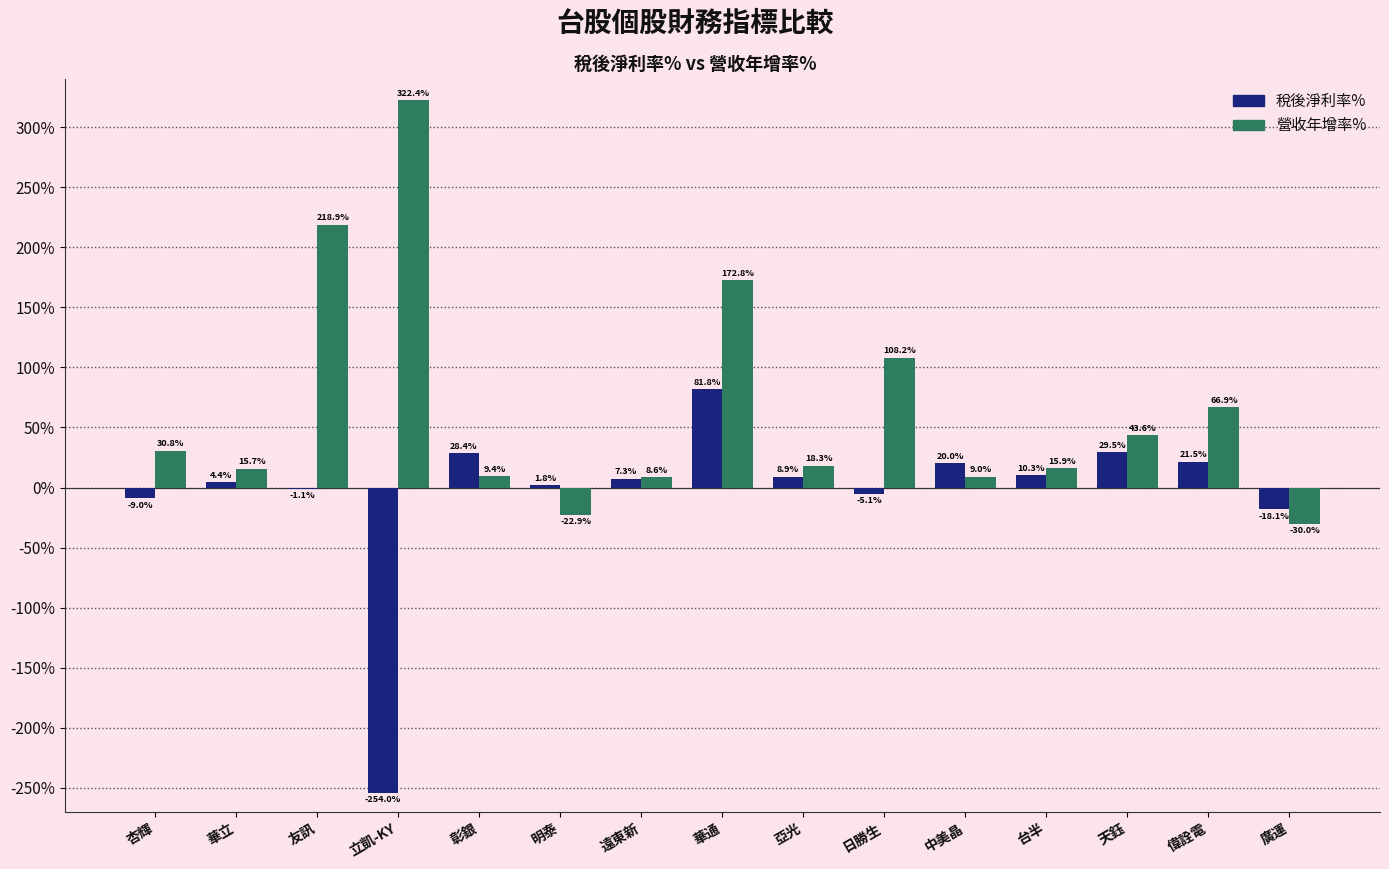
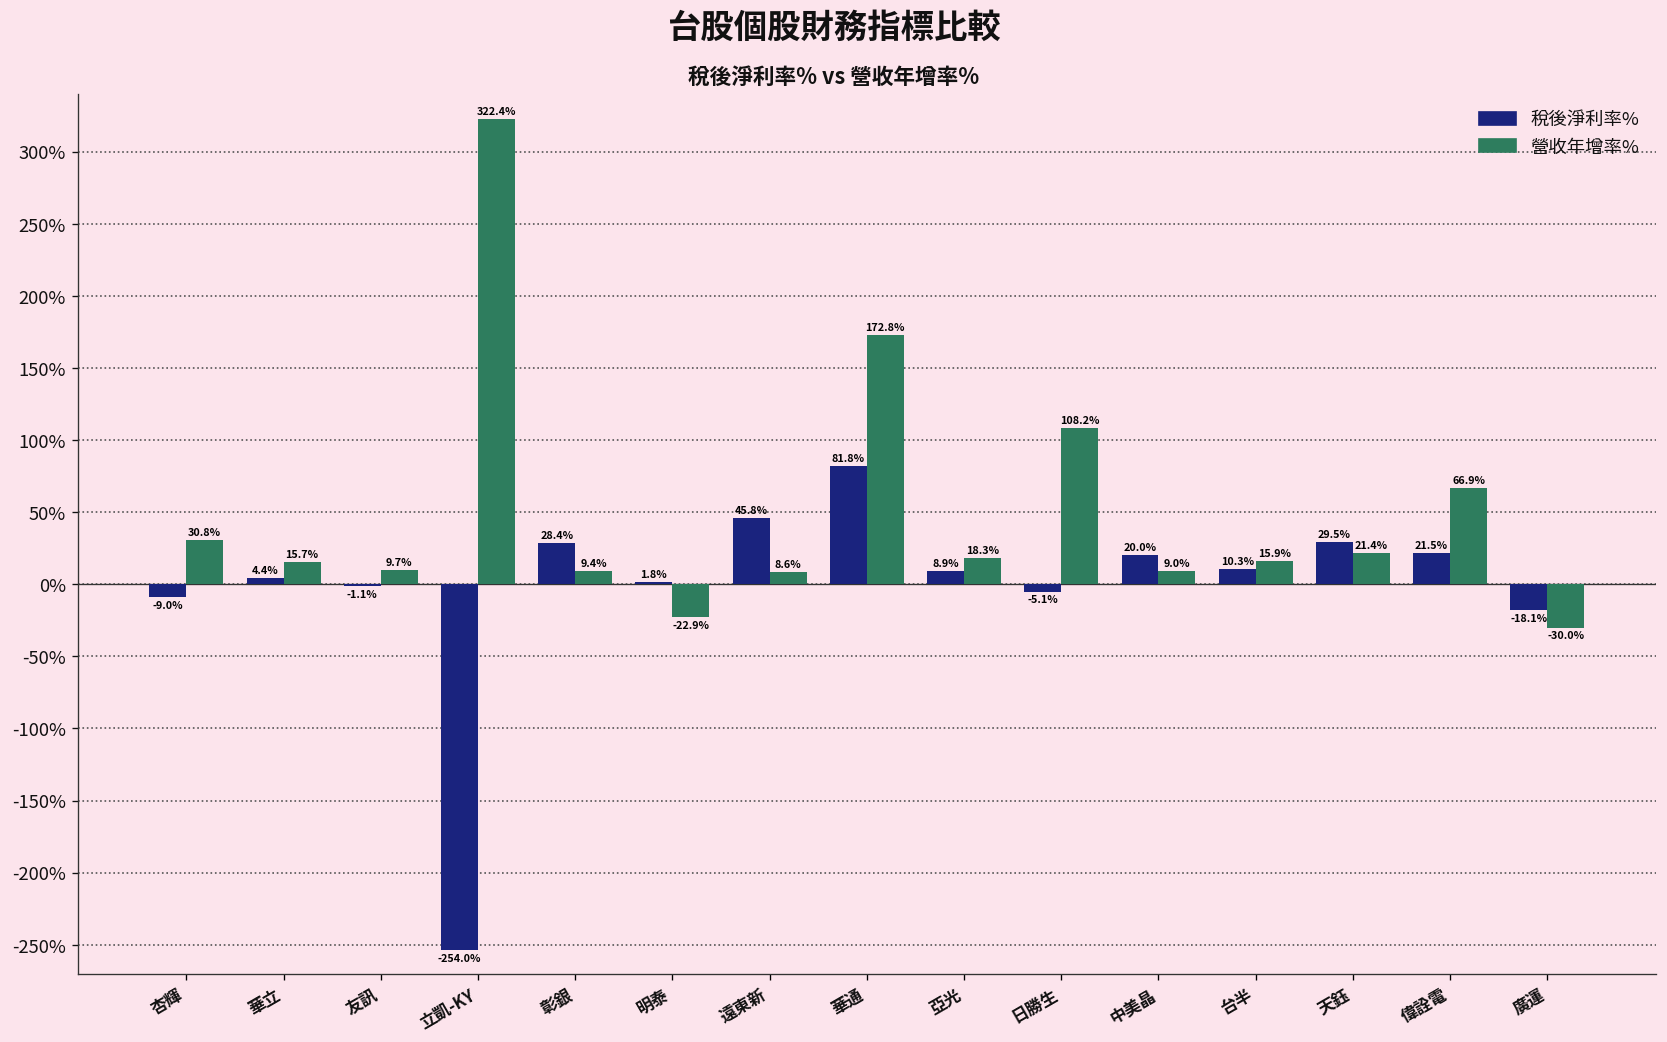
營收年增率%, 友訊: 218.9% -> 9.7%
稅後淨利率%, 遠東新: 7.3% -> 45.8%
營收年增率%, 天鈺: 43.6% -> 21.4%
